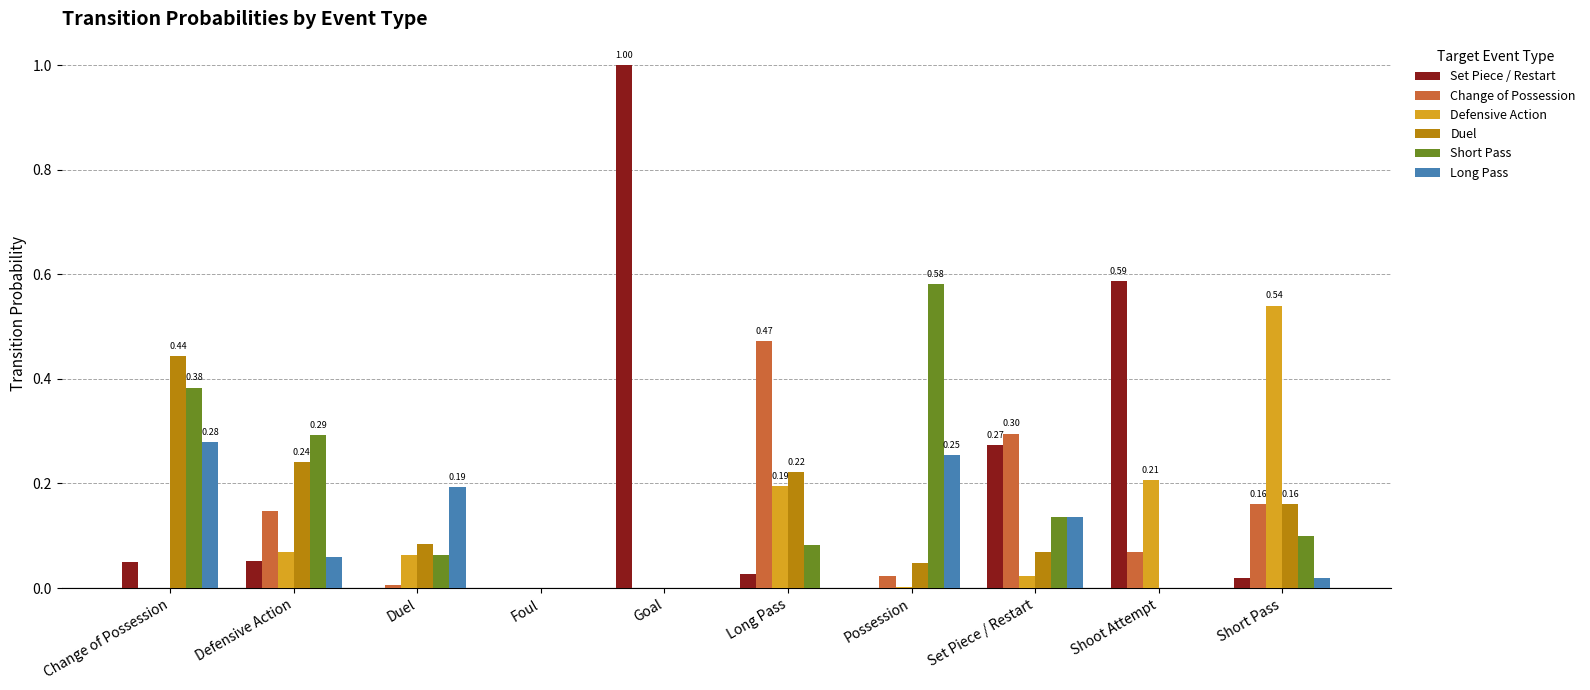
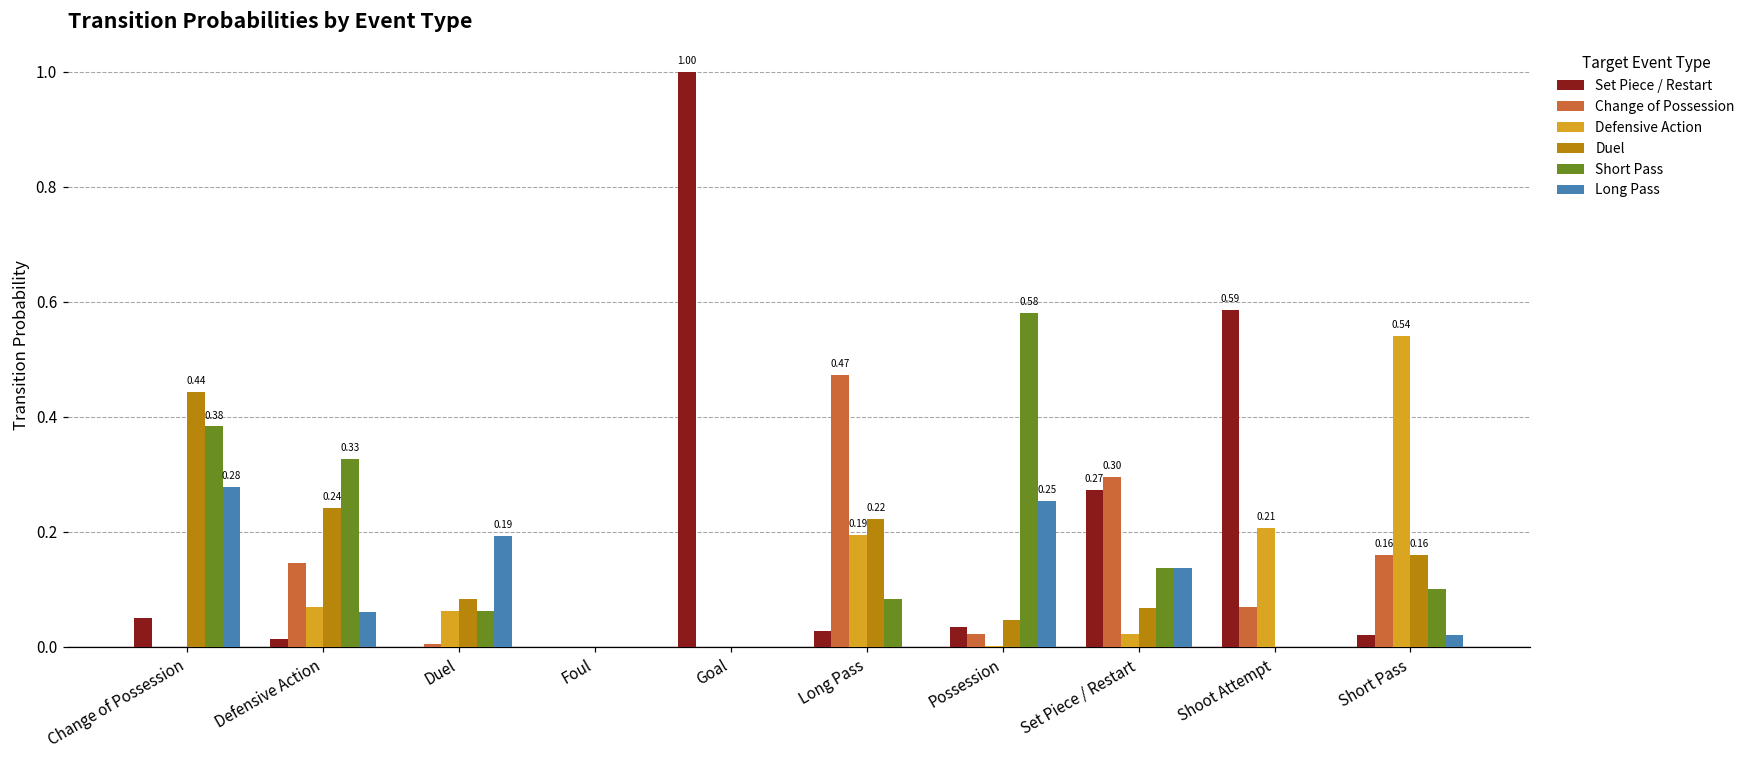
Set Piece / Restart, Defensive Action: 0.05 -> 0.01
Short Pass, Defensive Action: 0.29 -> 0.33
Set Piece / Restart, Possession: 0.00 -> 0.03
